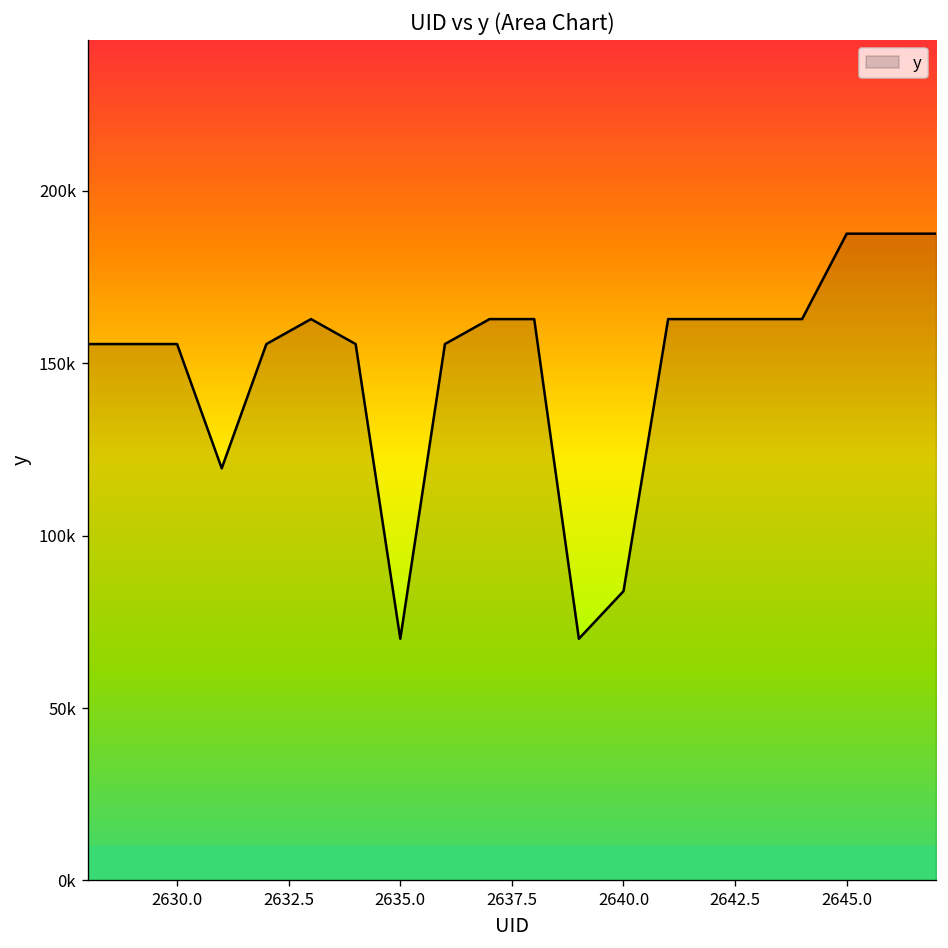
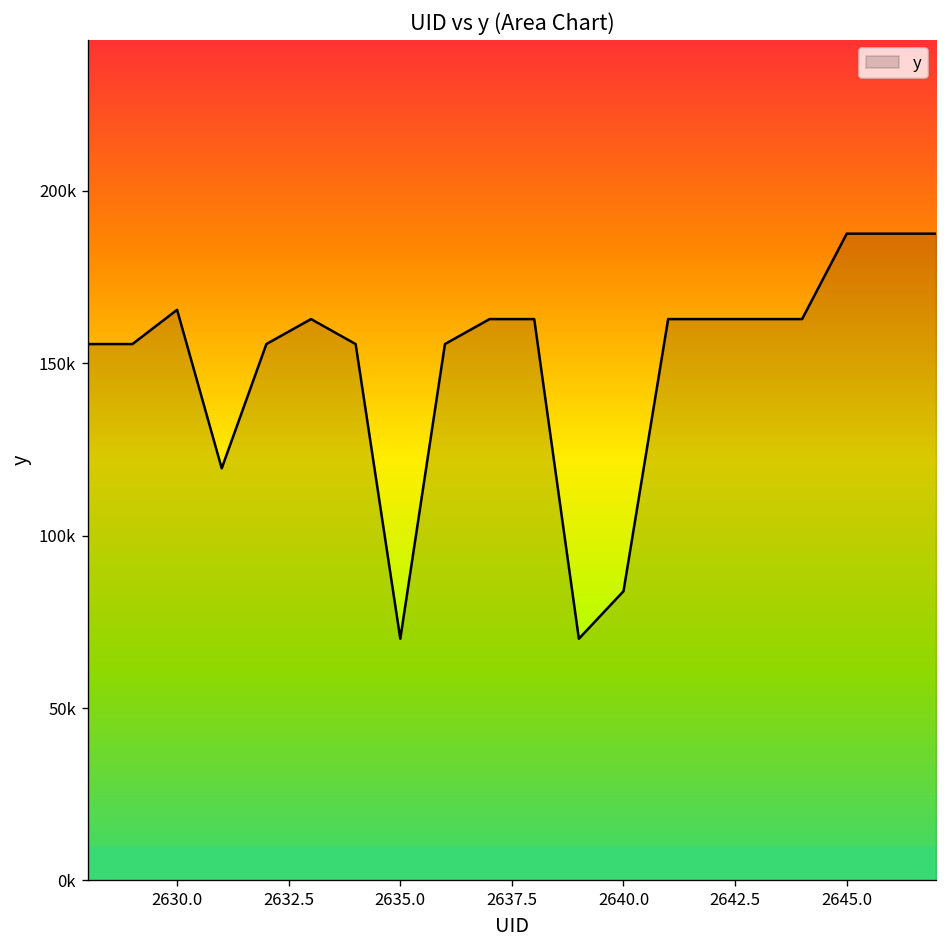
2630.0: 156000 -> 166000
